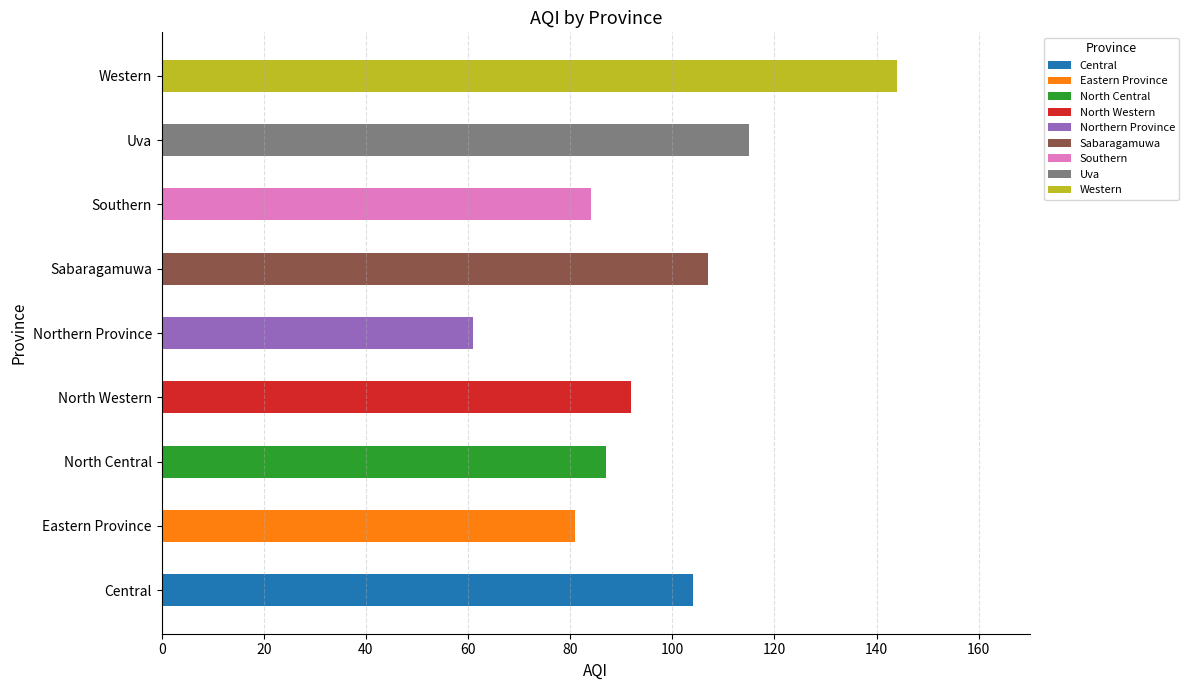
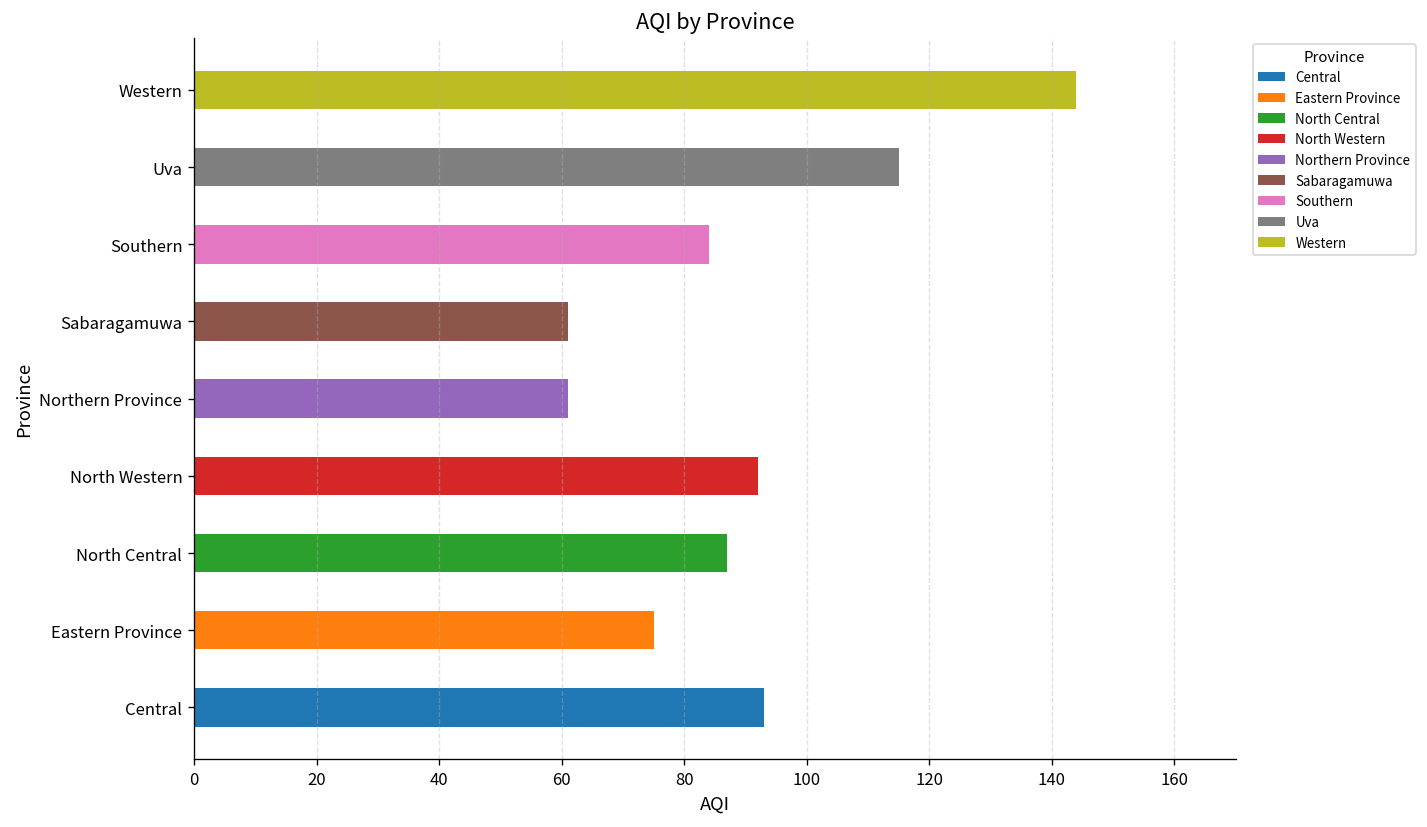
Sabaragamuwa: 107 -> 61
Eastern Province: 81 -> 75
Central: 104 -> 93
